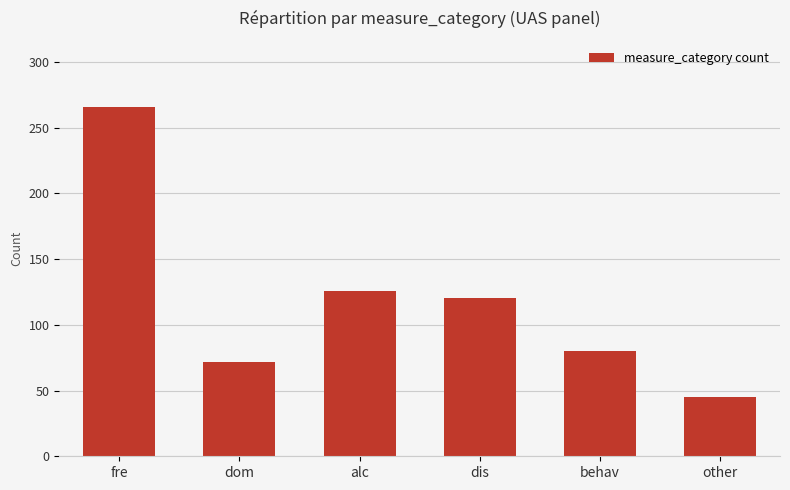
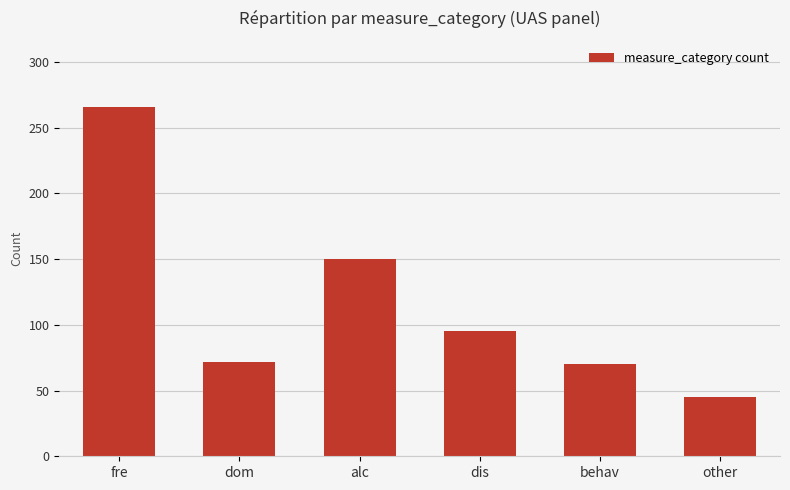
alc: 126 -> 150
dis: 120 -> 95
behav: 80 -> 70
